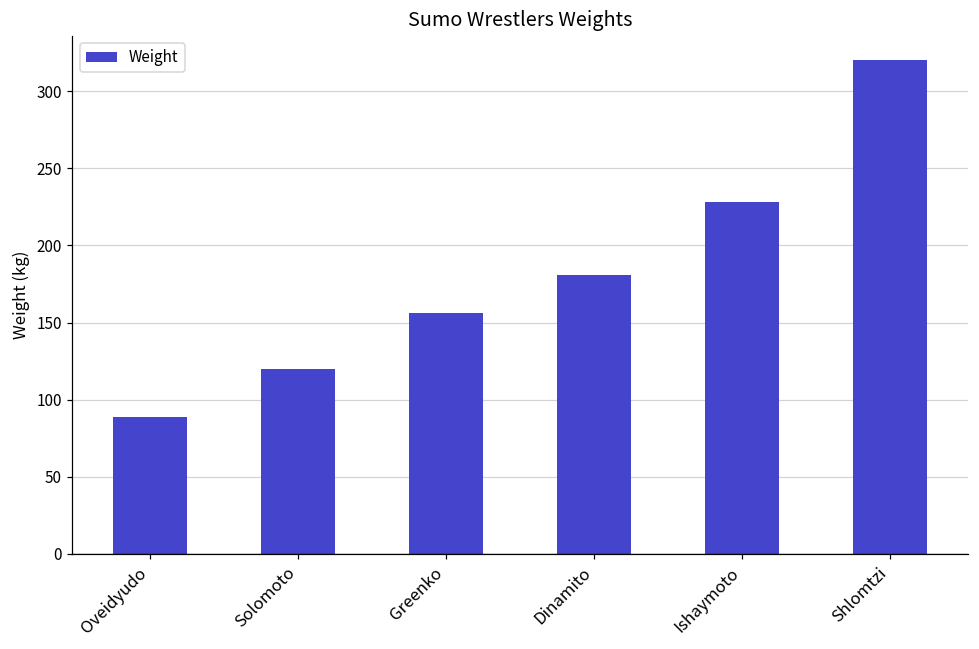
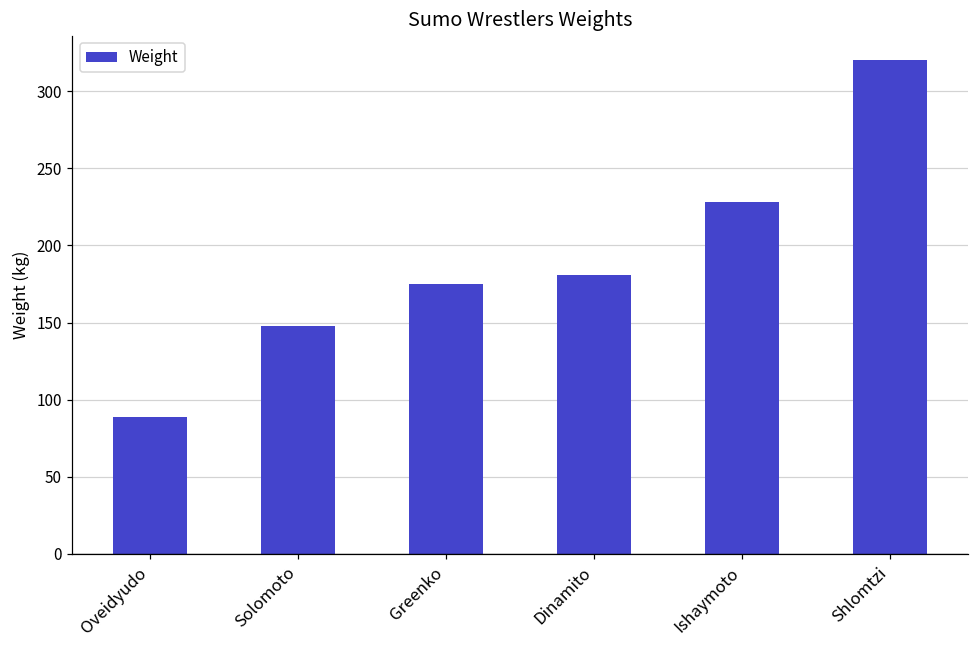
Solomoto: 120 -> 148
Greenko: 156 -> 175
